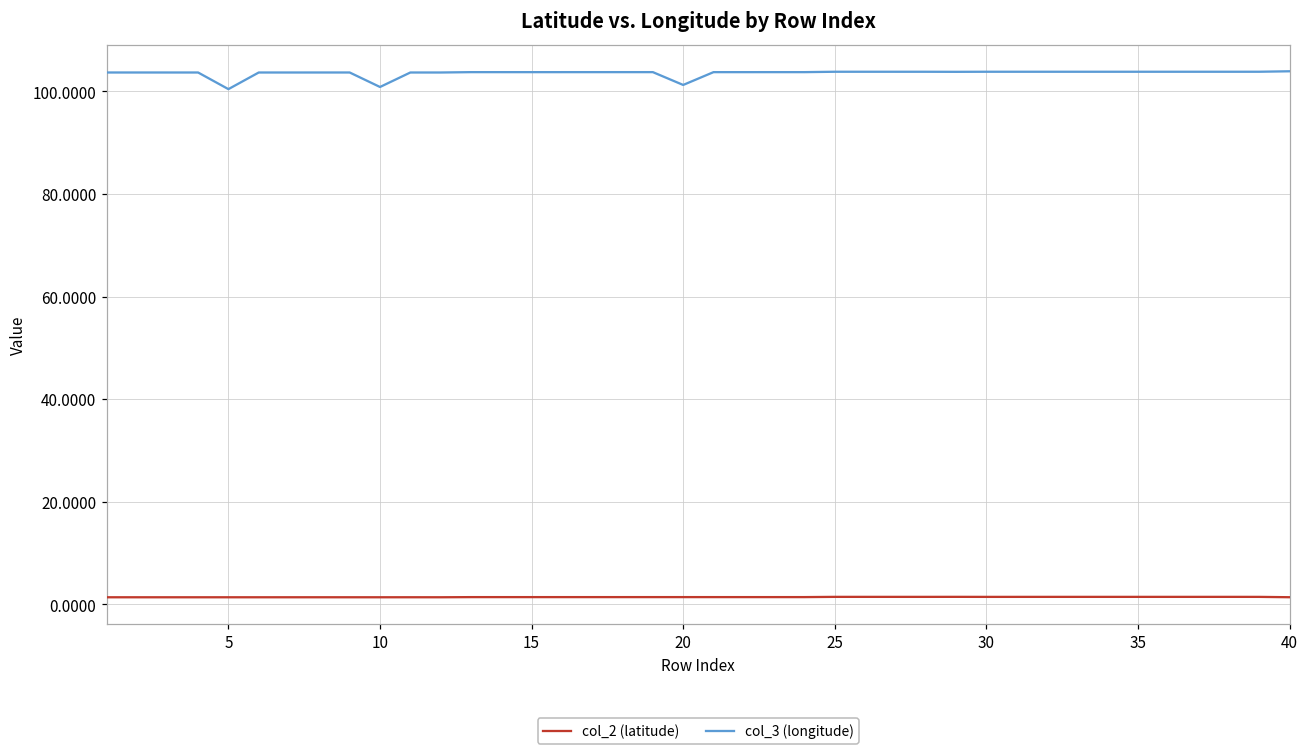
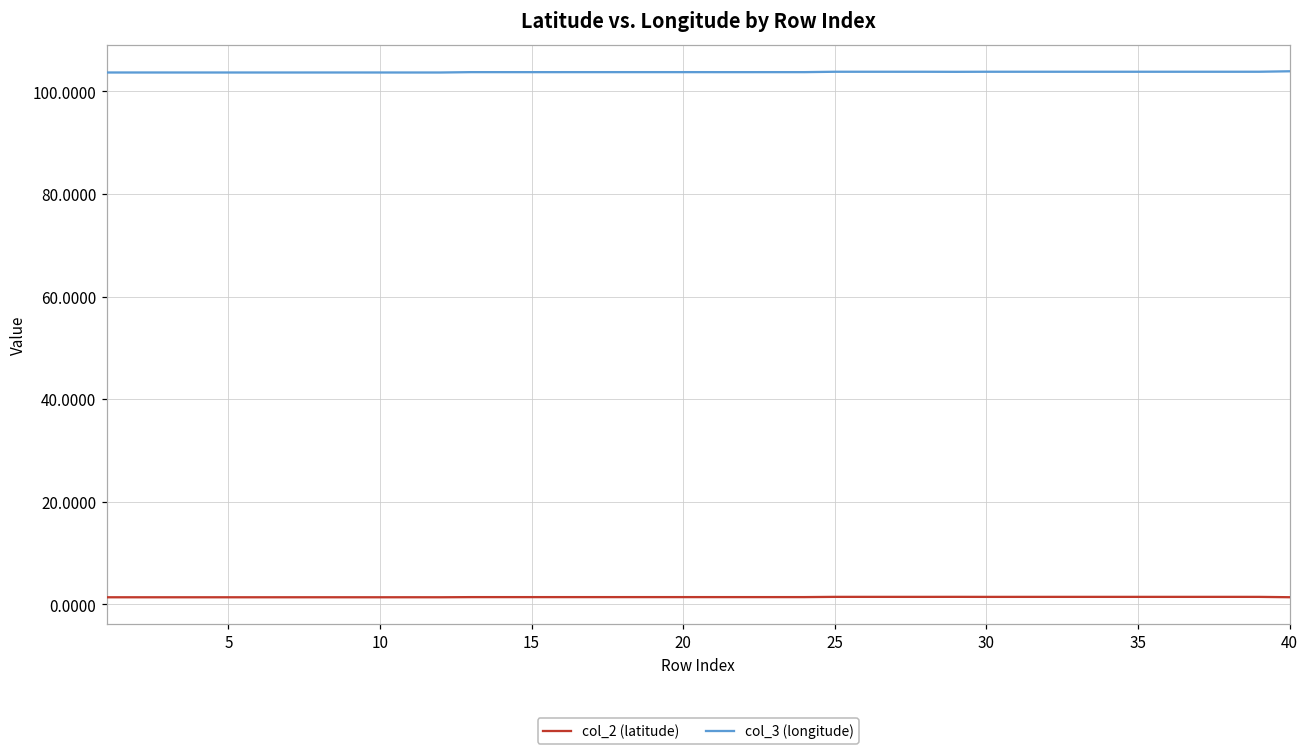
col_3 (longitude), 5: 100 -> 104
col_3 (longitude), 10: 101 -> 104
col_3 (longitude), 20: 101 -> 104
